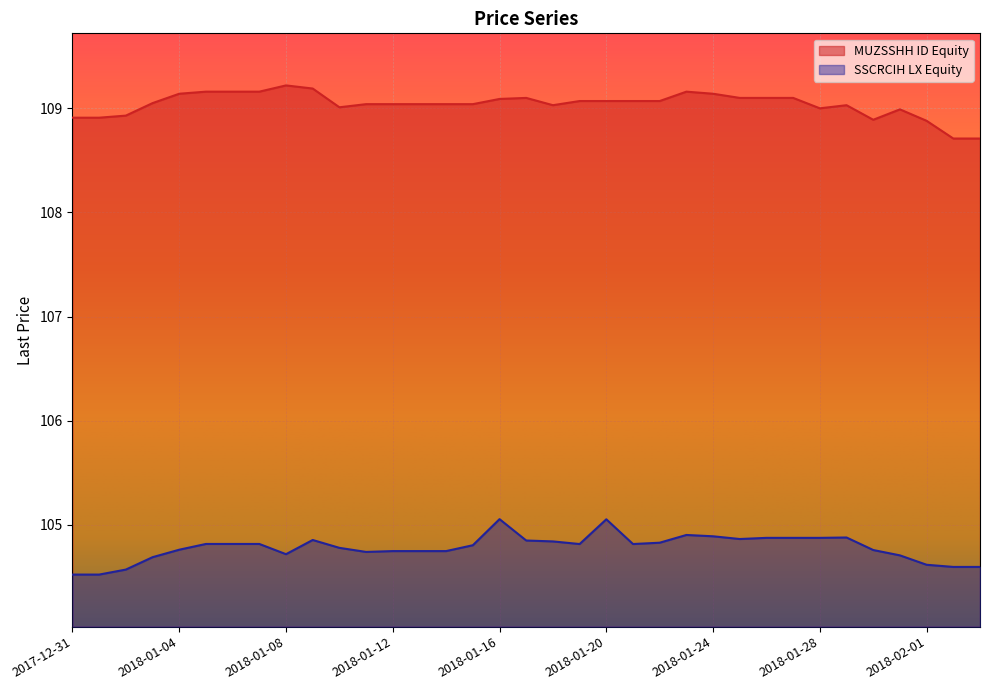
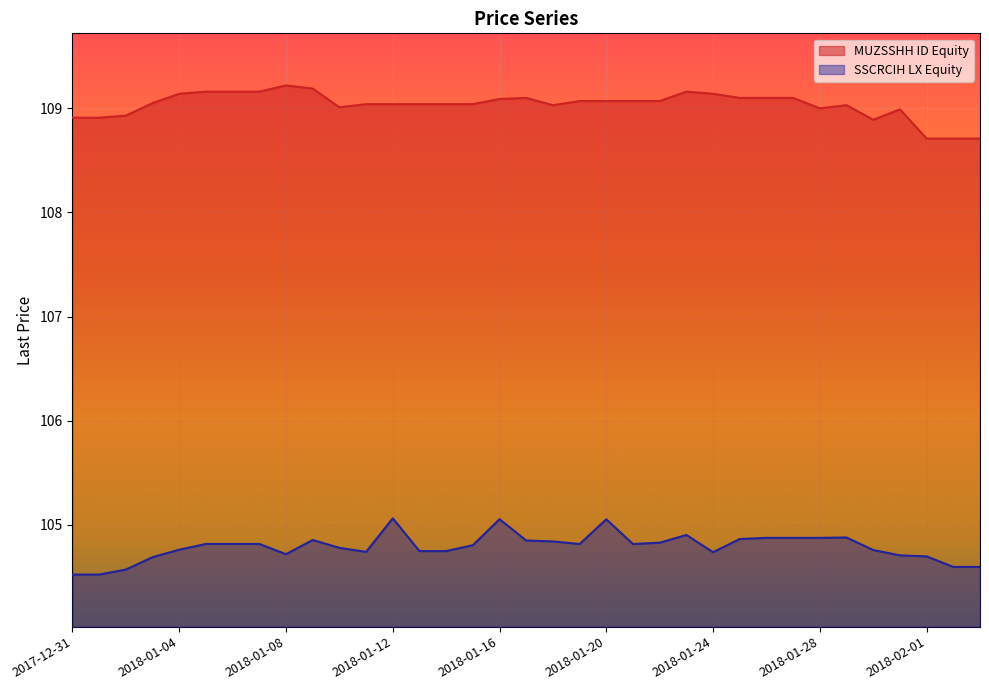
SSCRCIH LX Equity, 2018-01-12: 104.75 -> 105.06
SSCRCIH LX Equity, 2018-01-24: 104.89 -> 104.74
MUZSSHH ID Equity, 2018-02-01: 108.88 -> 108.71
SSCRCIH LX Equity, 2018-02-01: 104.62 -> 104.70
